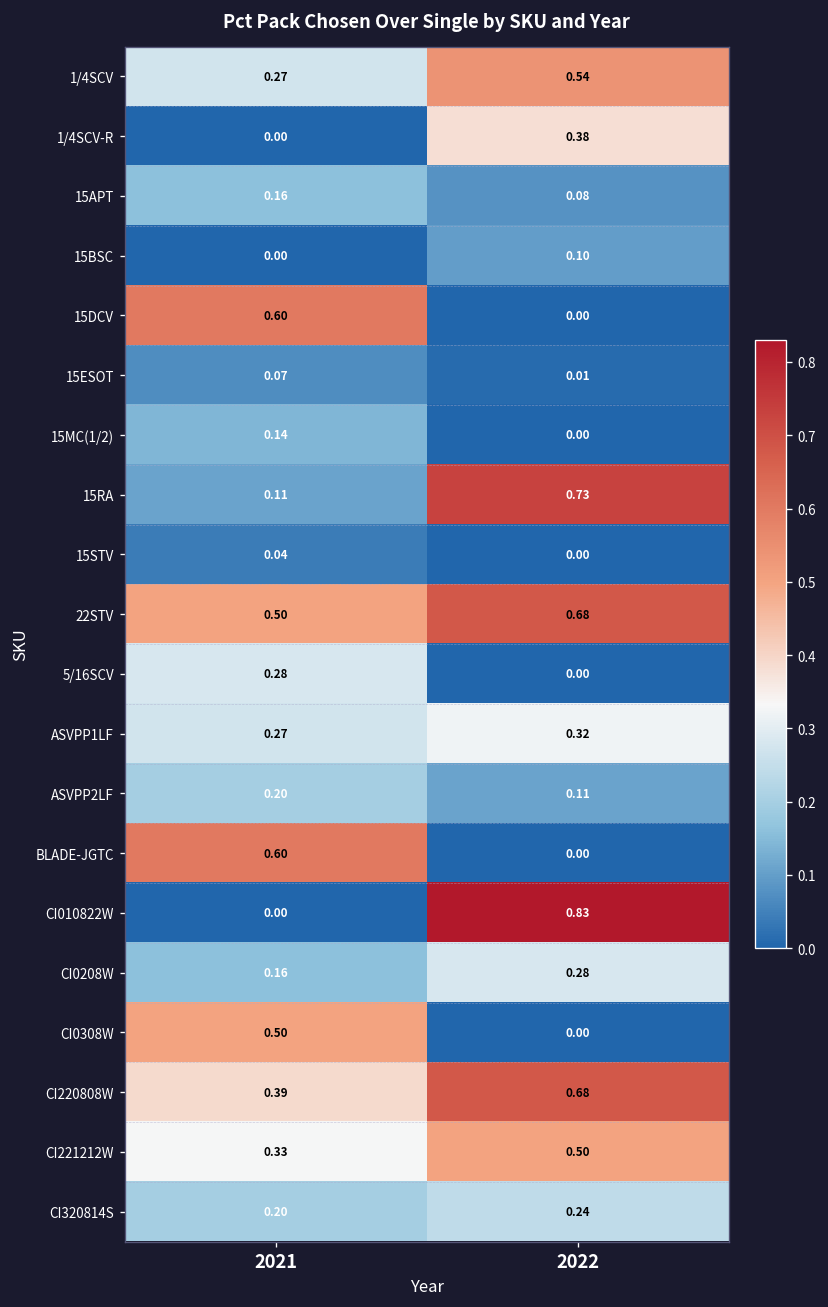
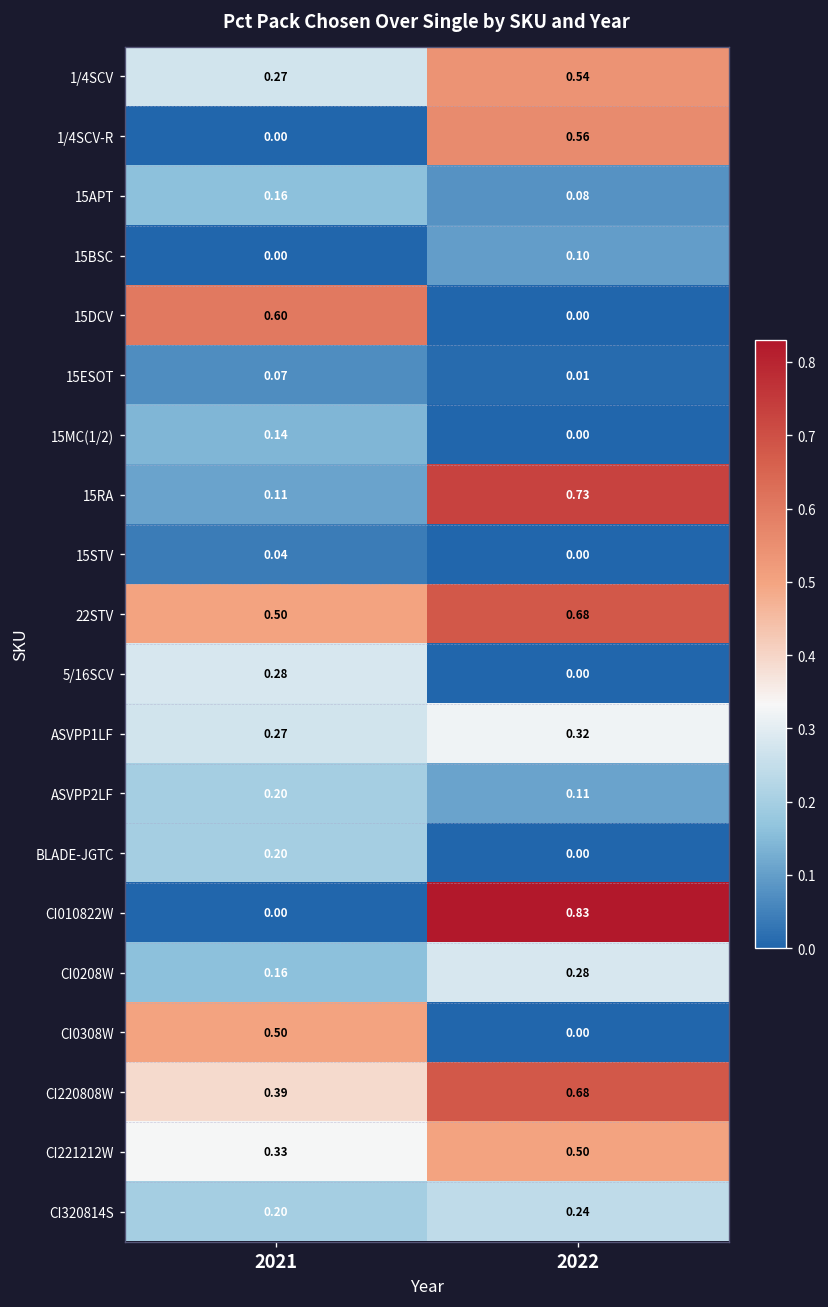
1/4SCV-R, 2022: 0.38 -> 0.56
BLADE-JGTC, 2021: 0.60 -> 0.20
